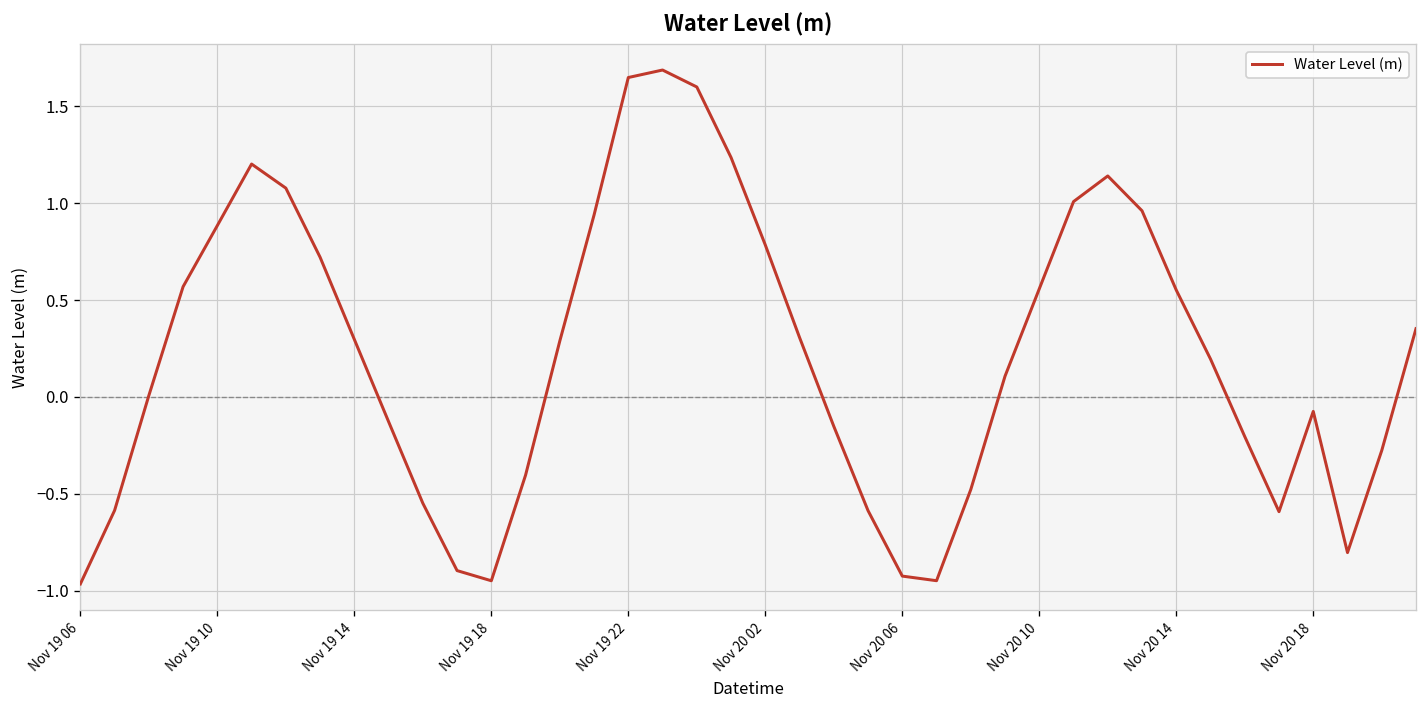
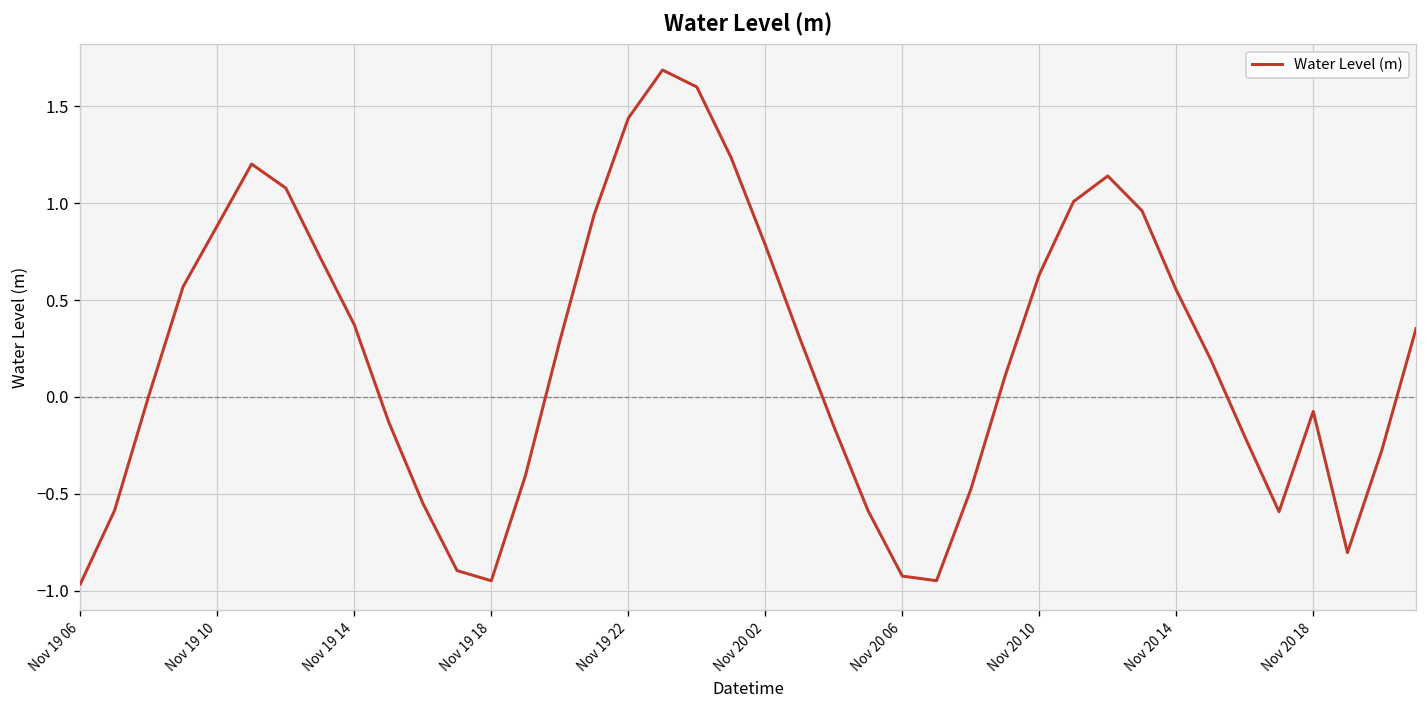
Nov 19 14: 0.30 -> 0.37
Nov 19 22: 1.65 -> 1.44
Nov 20 10: 0.56 -> 0.63
